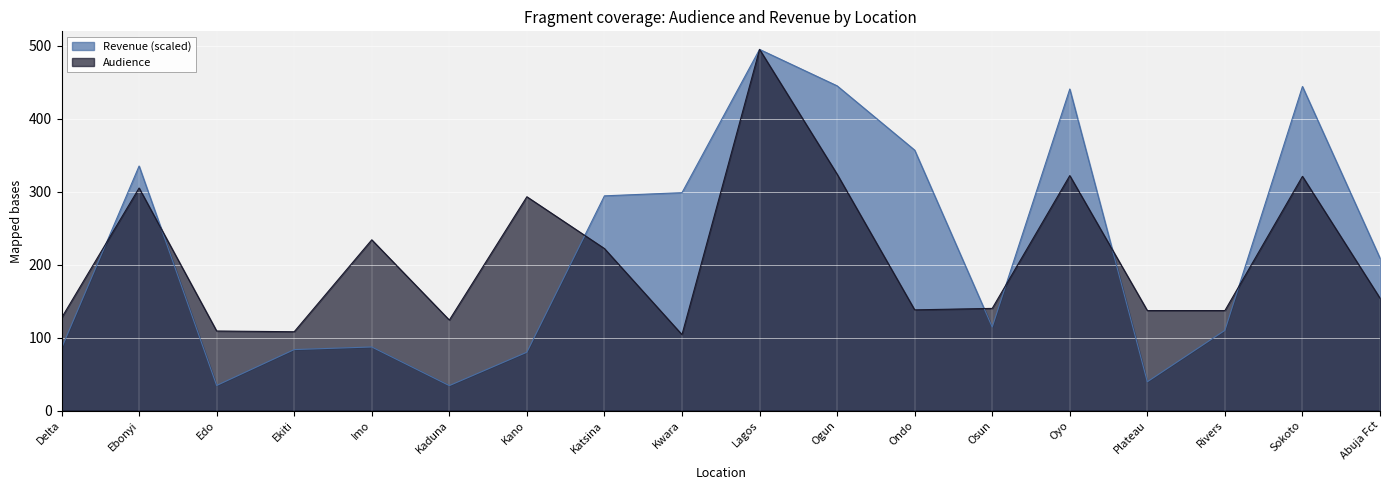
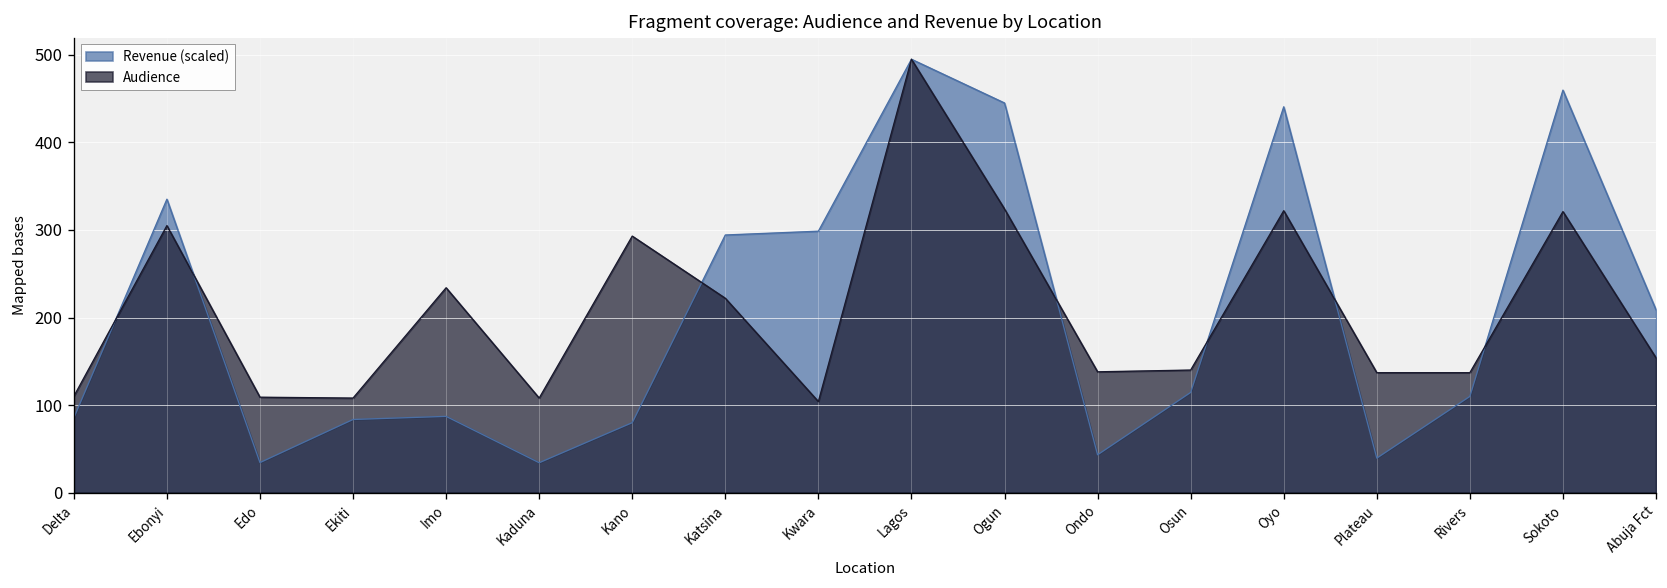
Audience, Delta: 130 -> 110
Audience, Kaduna: 120 -> 110
Revenue (scaled), Ondo: 360 -> 40
Revenue (scaled), Sokoto: 440 -> 460
